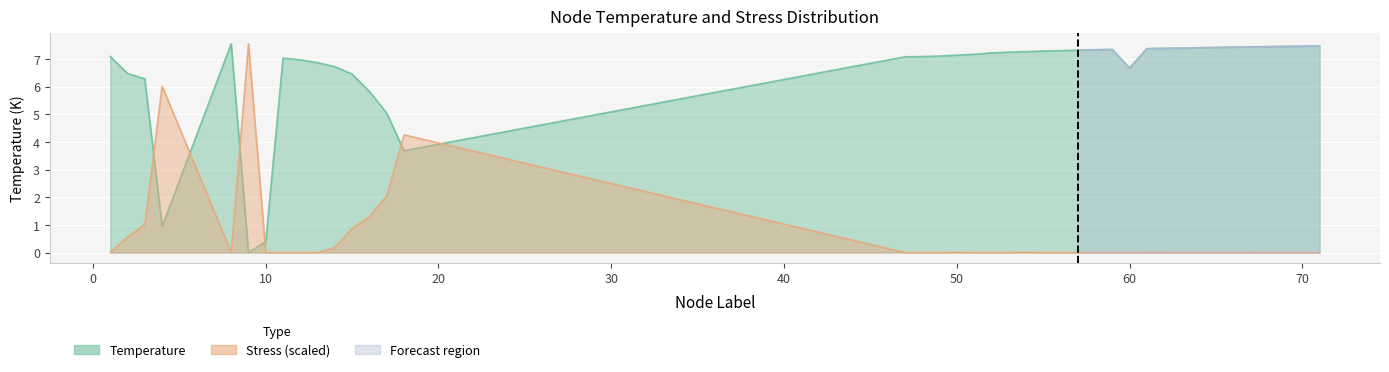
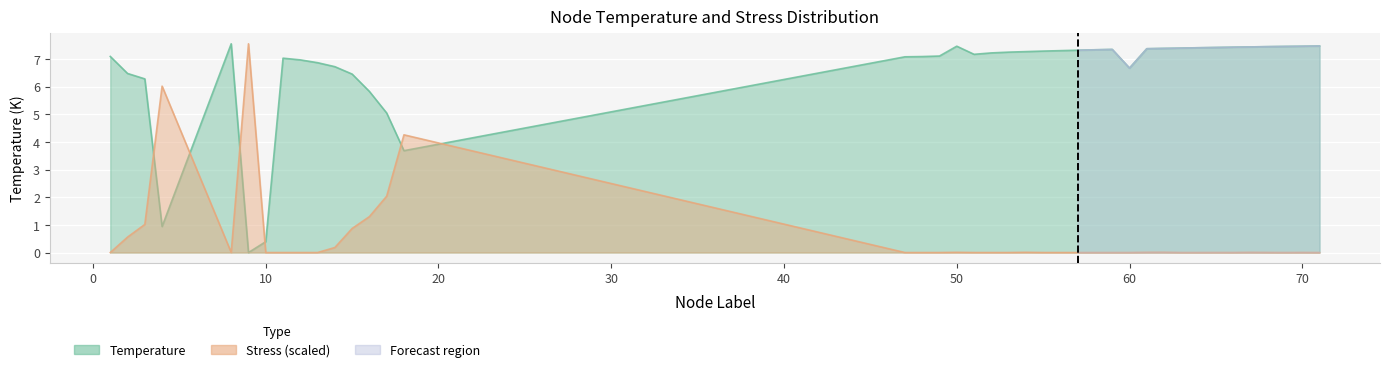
Temperature, 50: 7.1 -> 7.5
